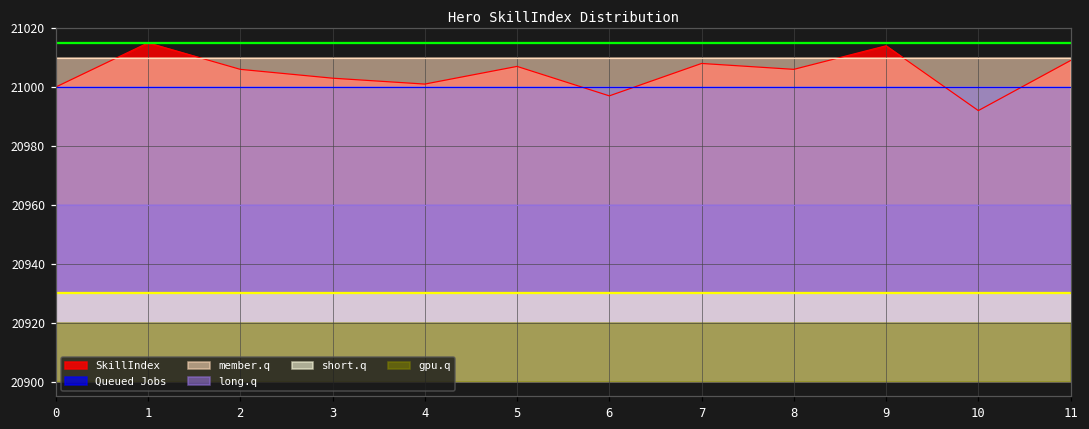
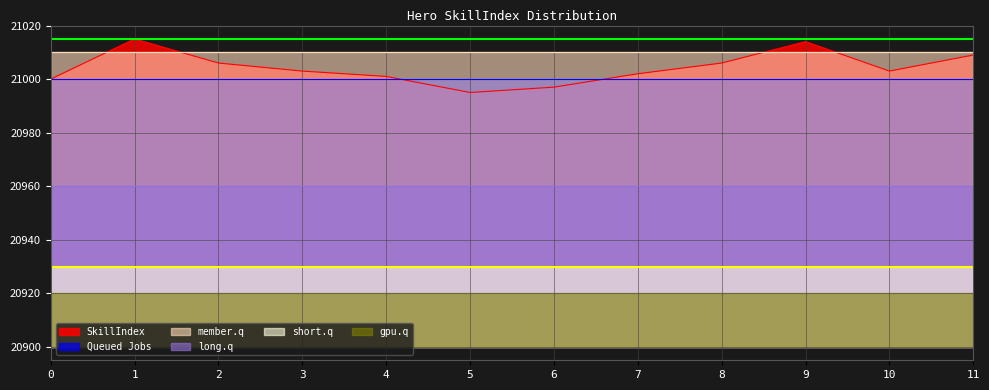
SkillIndex, 5: 21007 -> 20995
SkillIndex, 7: 21008 -> 21002
SkillIndex, 10: 20992 -> 21003
